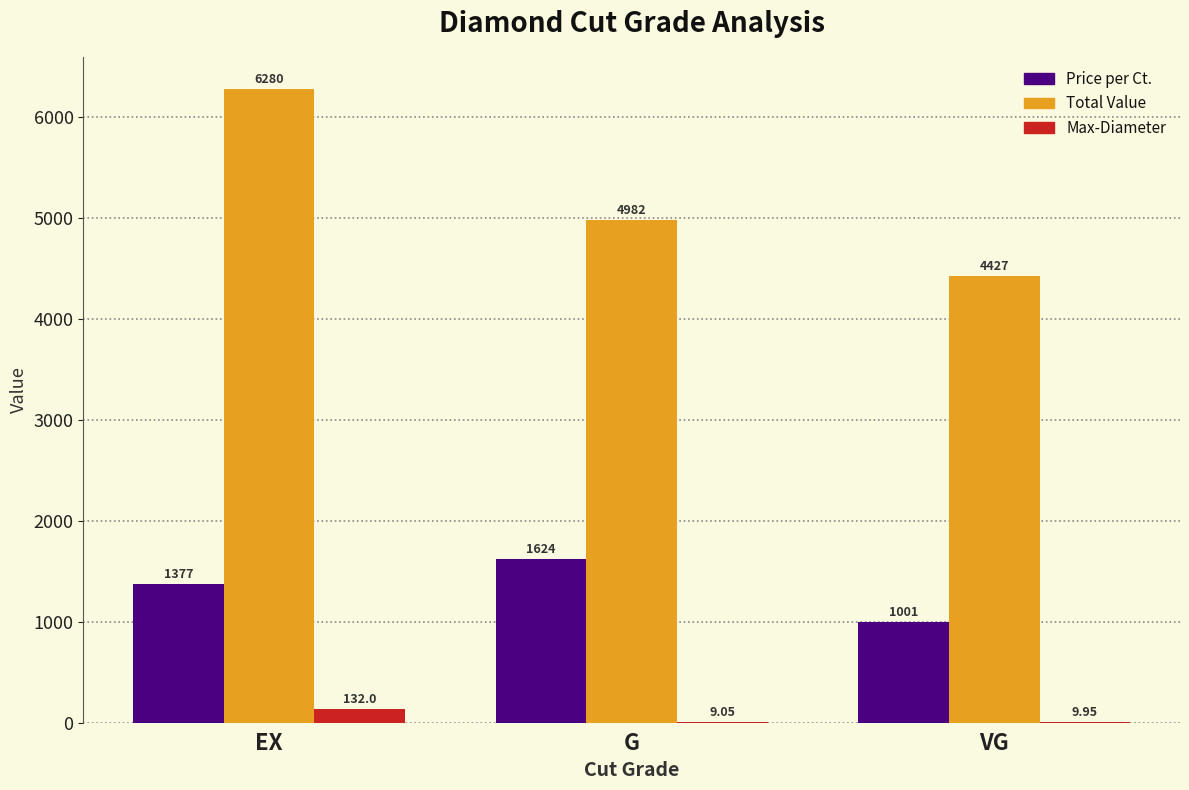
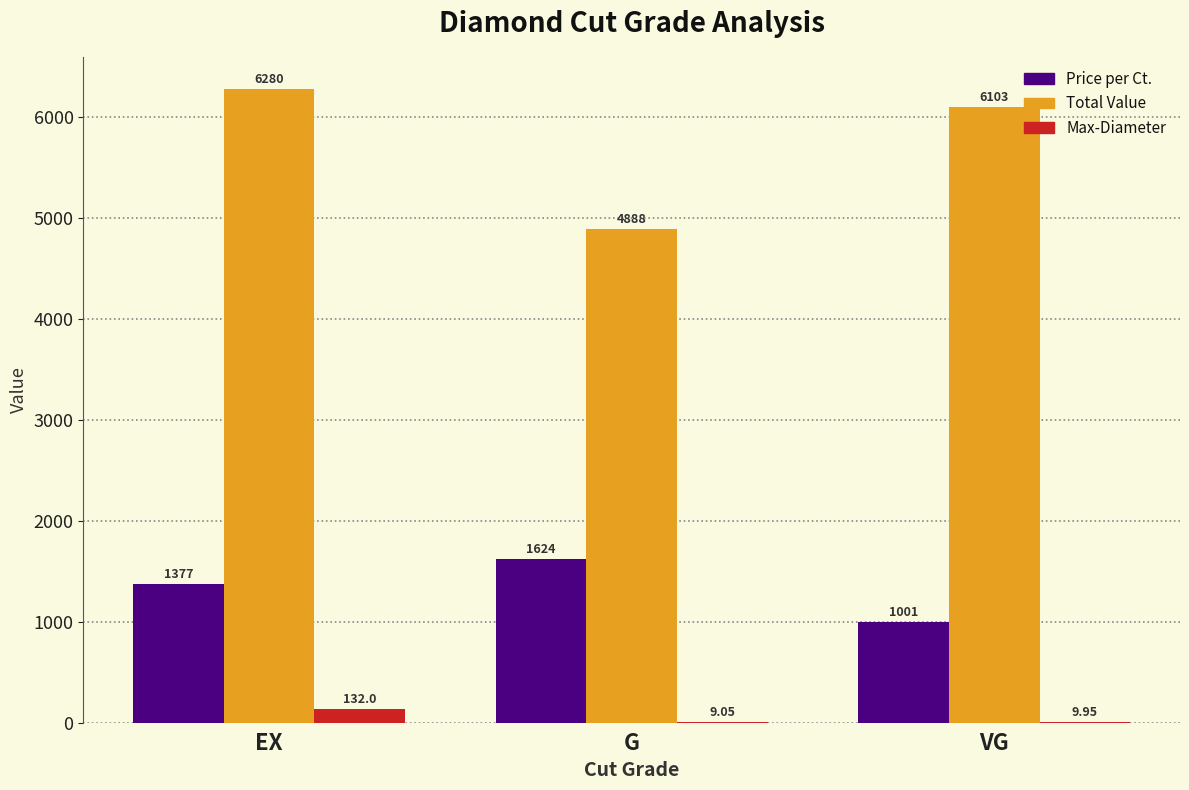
Total Value, G: 4982 -> 4888
Total Value, VG: 4427 -> 6103
